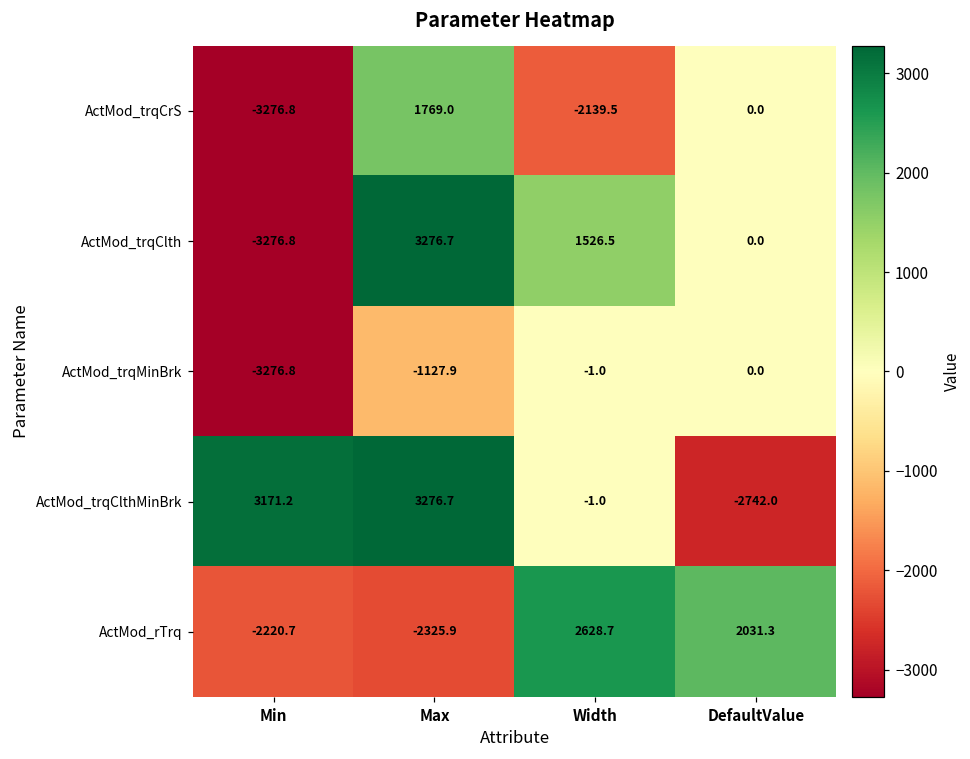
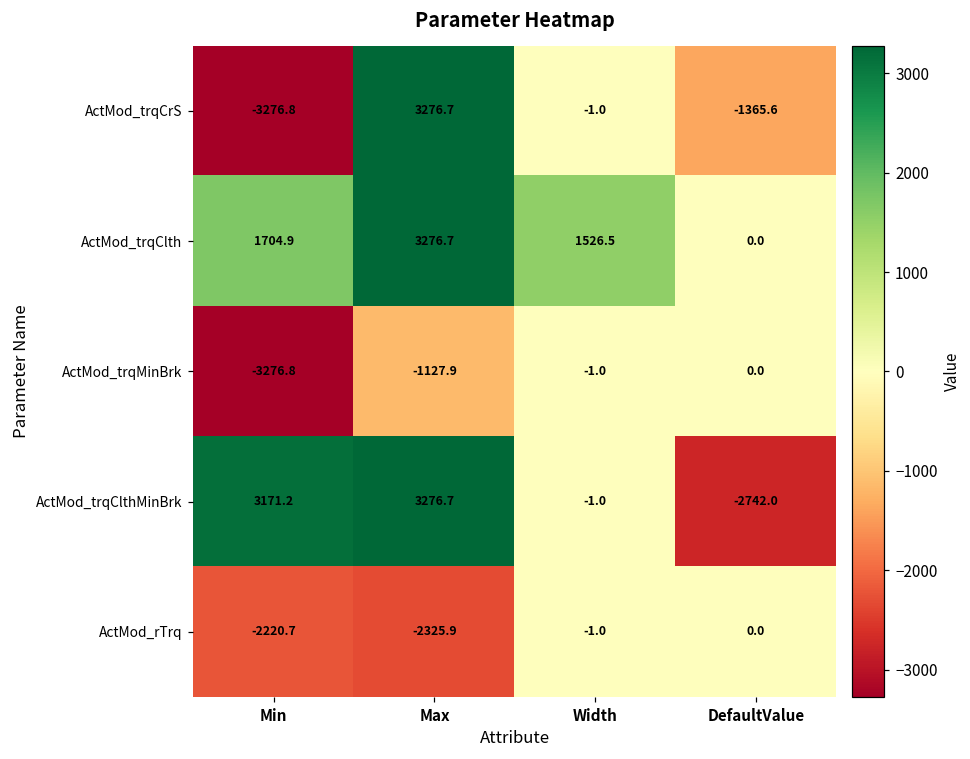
ActMod_trqCrS, Max: 1769.0 -> 3276.7
ActMod_trqCrS, Width: -2139.5 -> -1.0
ActMod_trqCrS, DefaultValue: 0.0 -> -1365.6
ActMod_trqClth, Min: -3276.8 -> 1704.9
ActMod_rTrq, Width: 2628.7 -> -1.0
ActMod_rTrq, DefaultValue: 2031.3 -> 0.0
